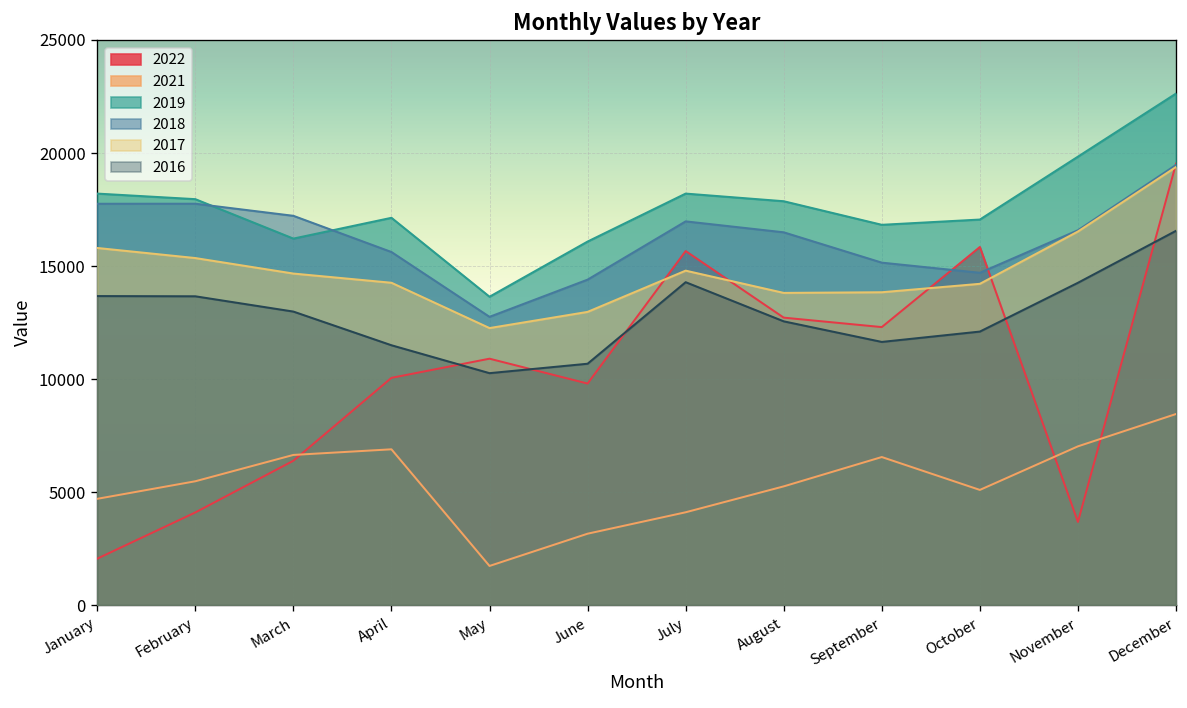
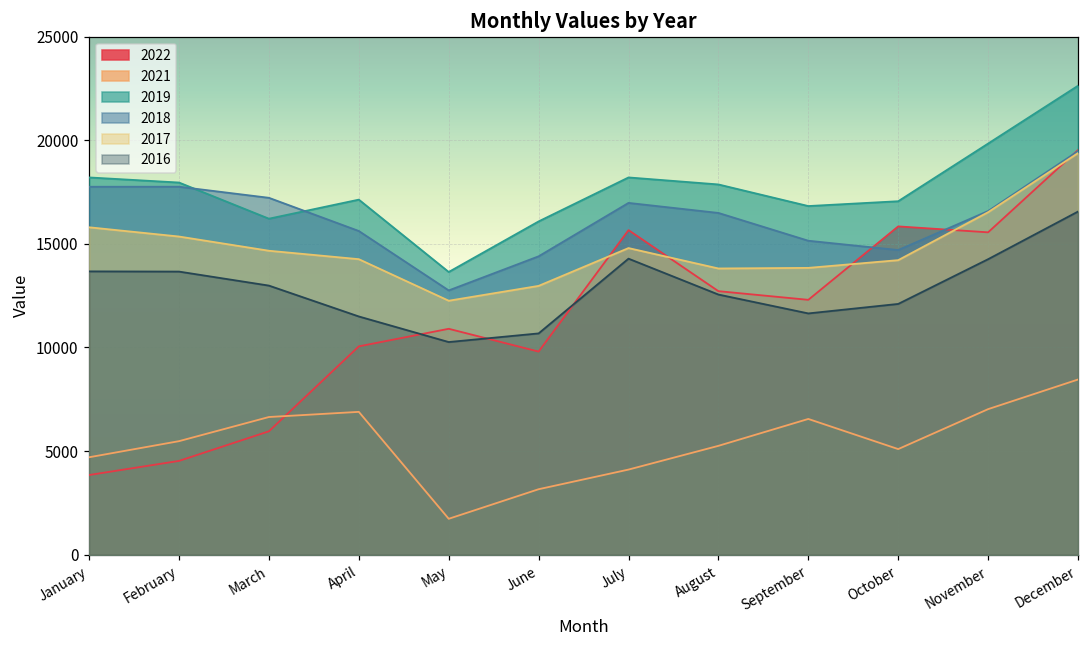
2022, January: 2100 -> 3800
2022, February: 4100 -> 4500
2022, March: 6400 -> 6000
2022, November: 3700 -> 15600
